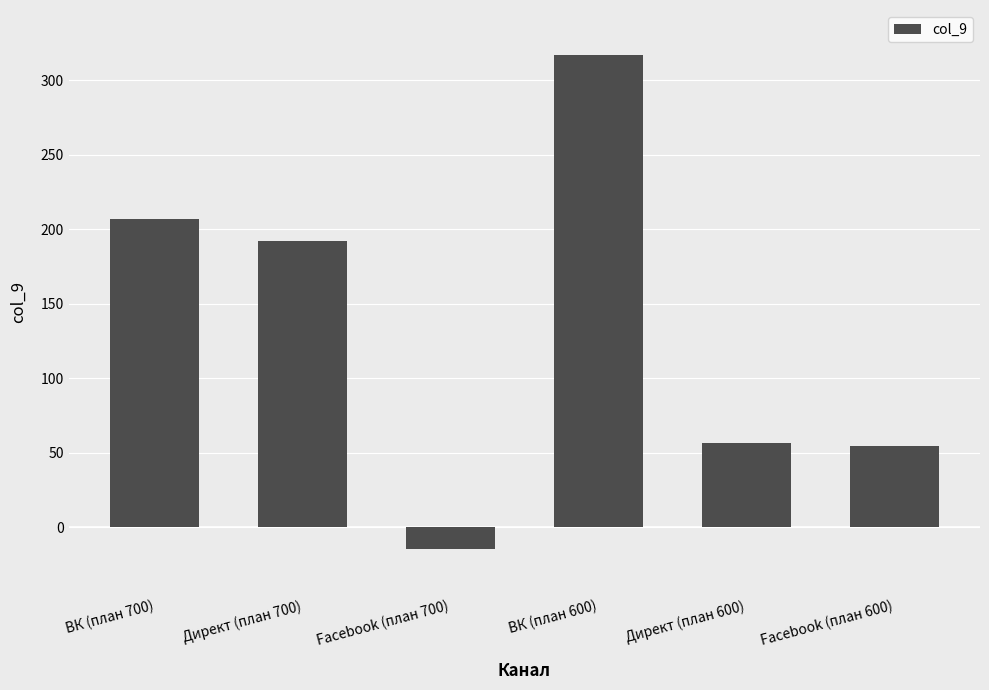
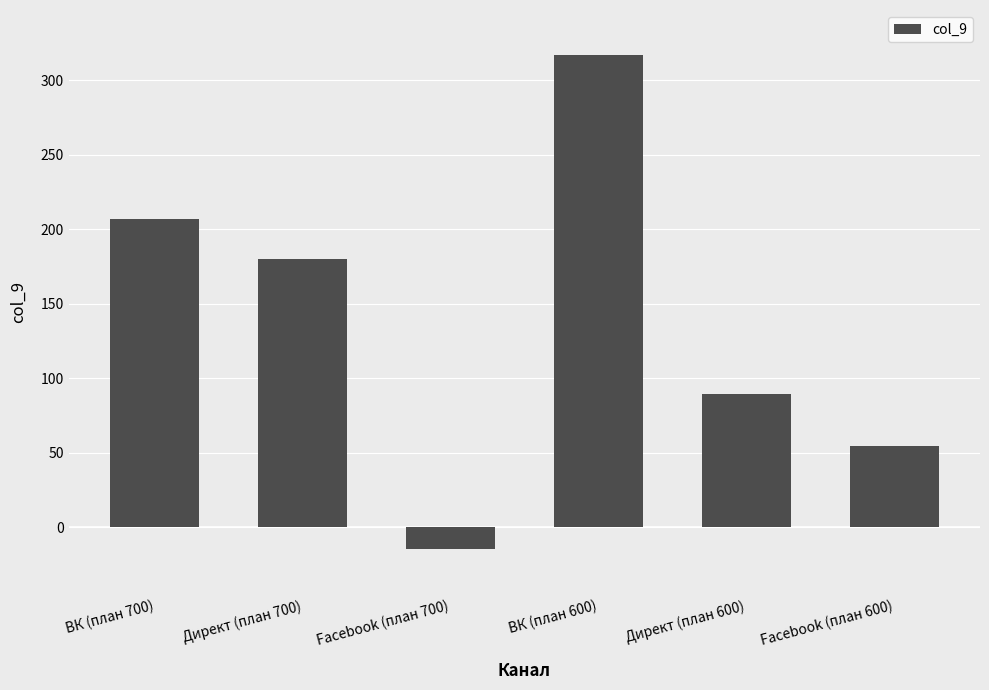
Директ (план 700): 192 -> 180
Директ (план 600): 56 -> 89
